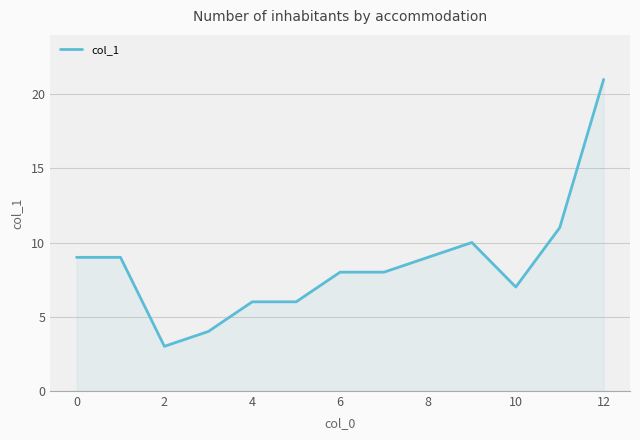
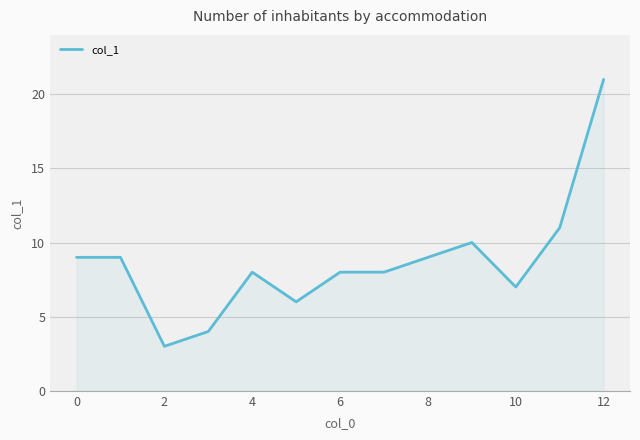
4: 6 -> 8
